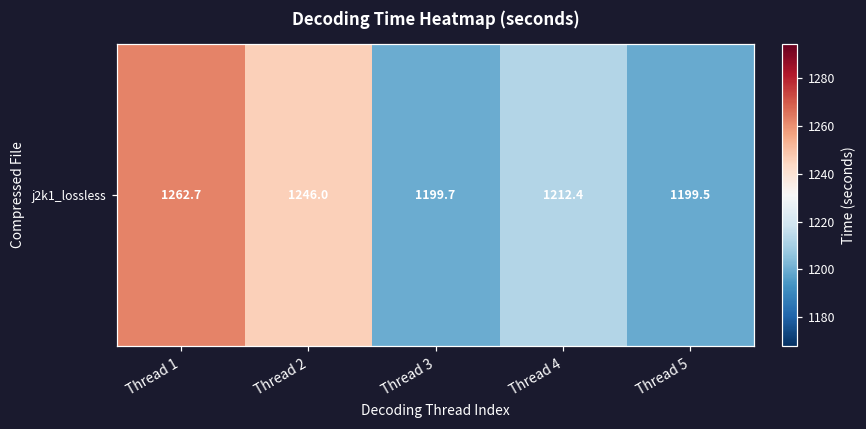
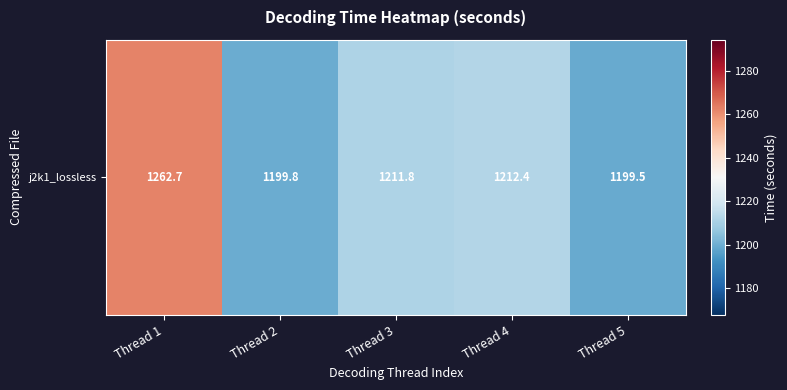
j2k1_lossless, Thread 2: 1246.0 -> 1199.8
j2k1_lossless, Thread 3: 1199.7 -> 1211.8
